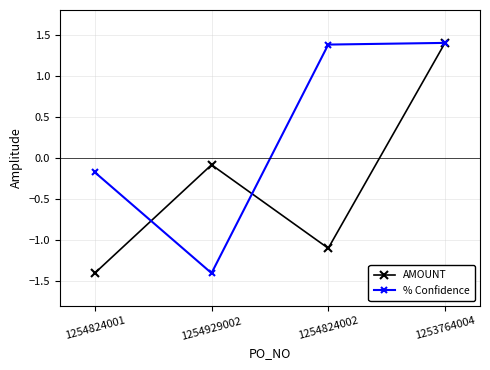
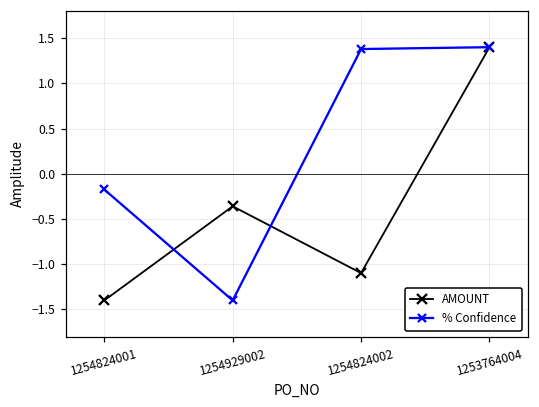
AMOUNT, 1254929002: -0.1 -> -0.4
